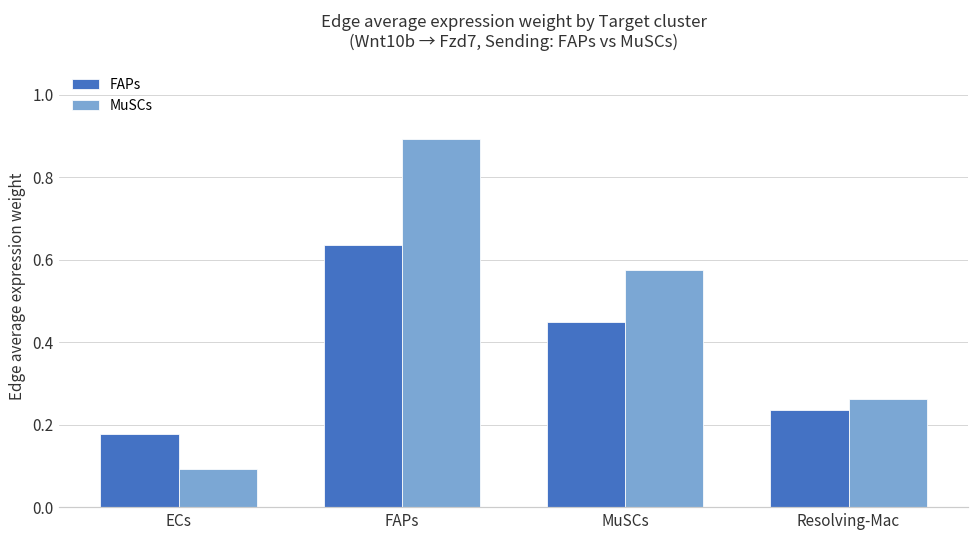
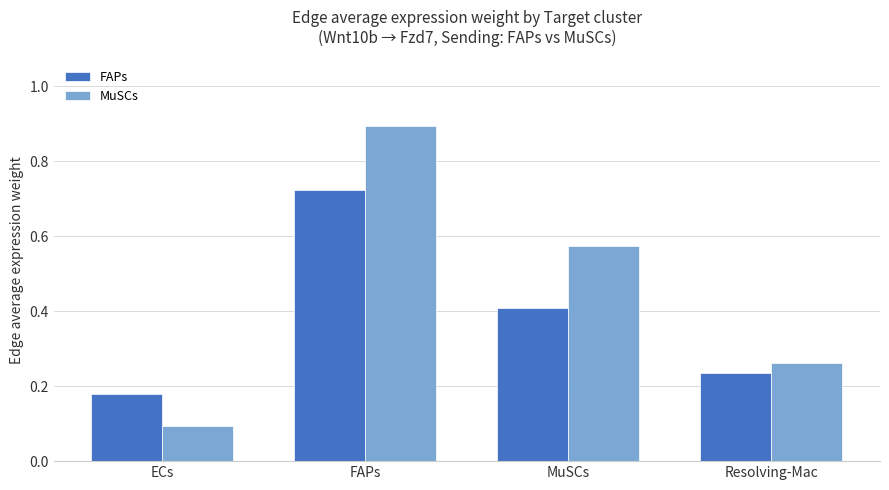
FAPs, FAPs: 0.63 -> 0.72
FAPs, MuSCs: 0.45 -> 0.41
